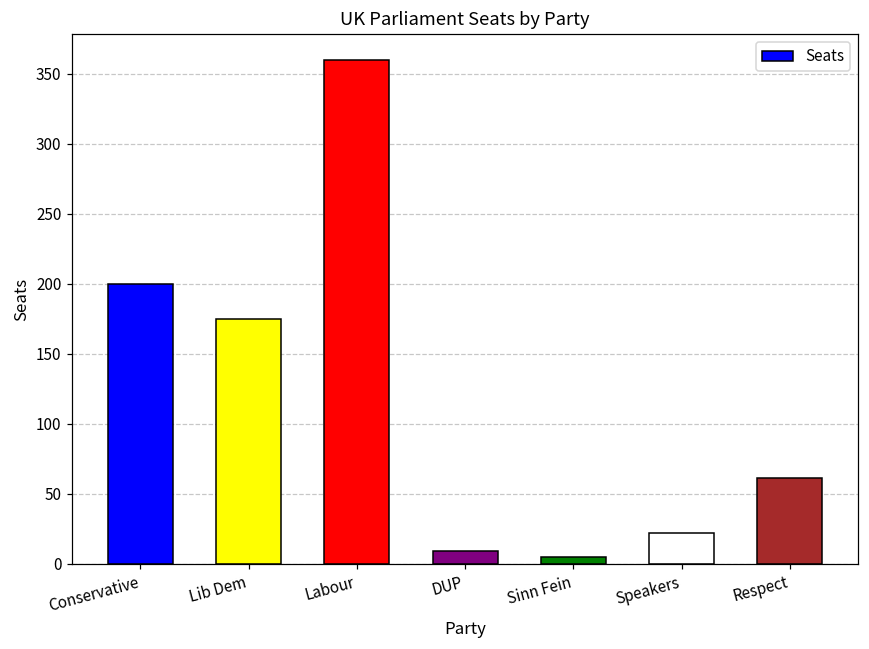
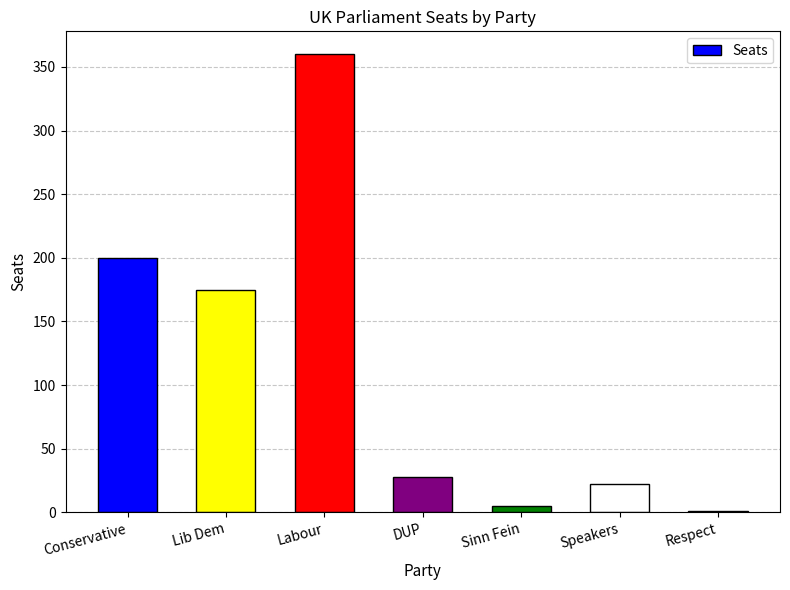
DUP: 9 -> 28
Respect: 61 -> 1
